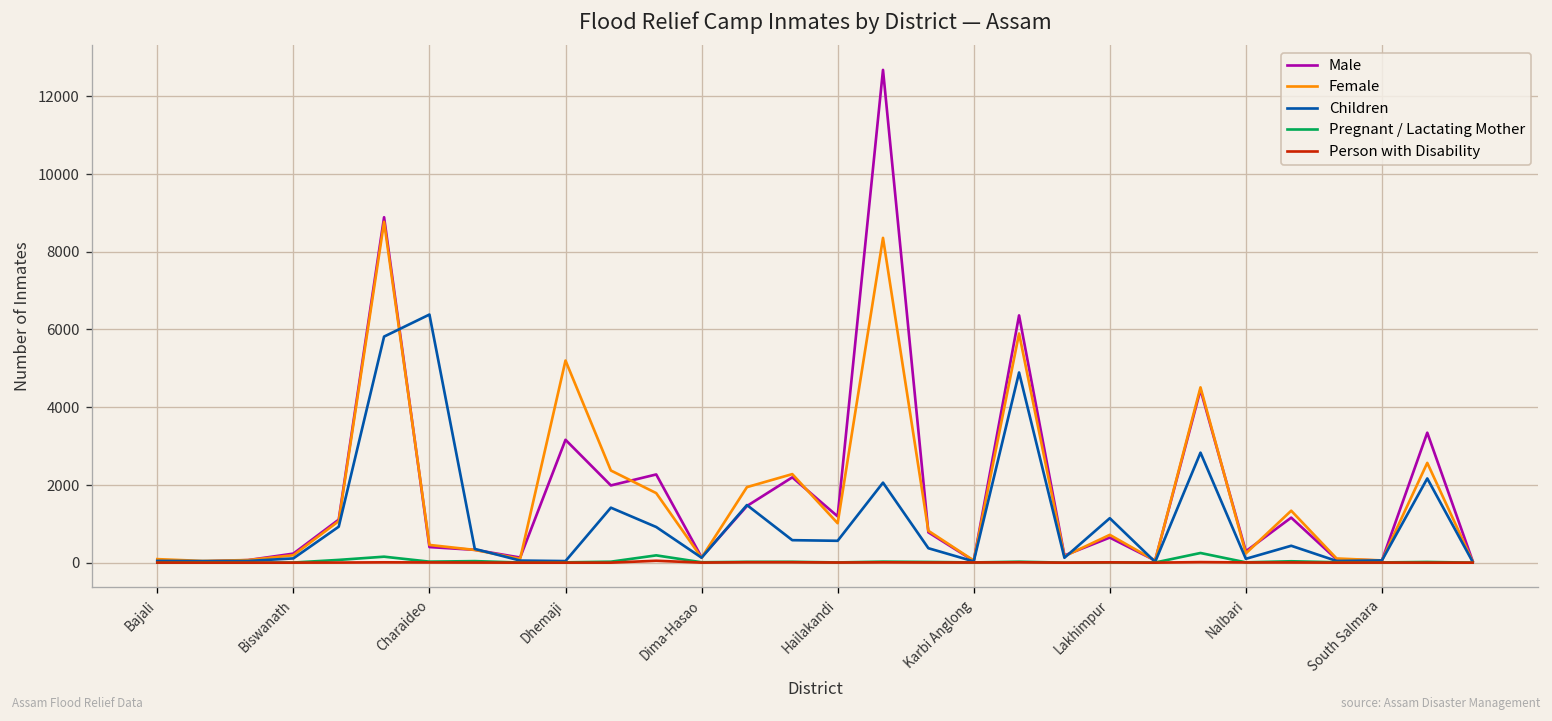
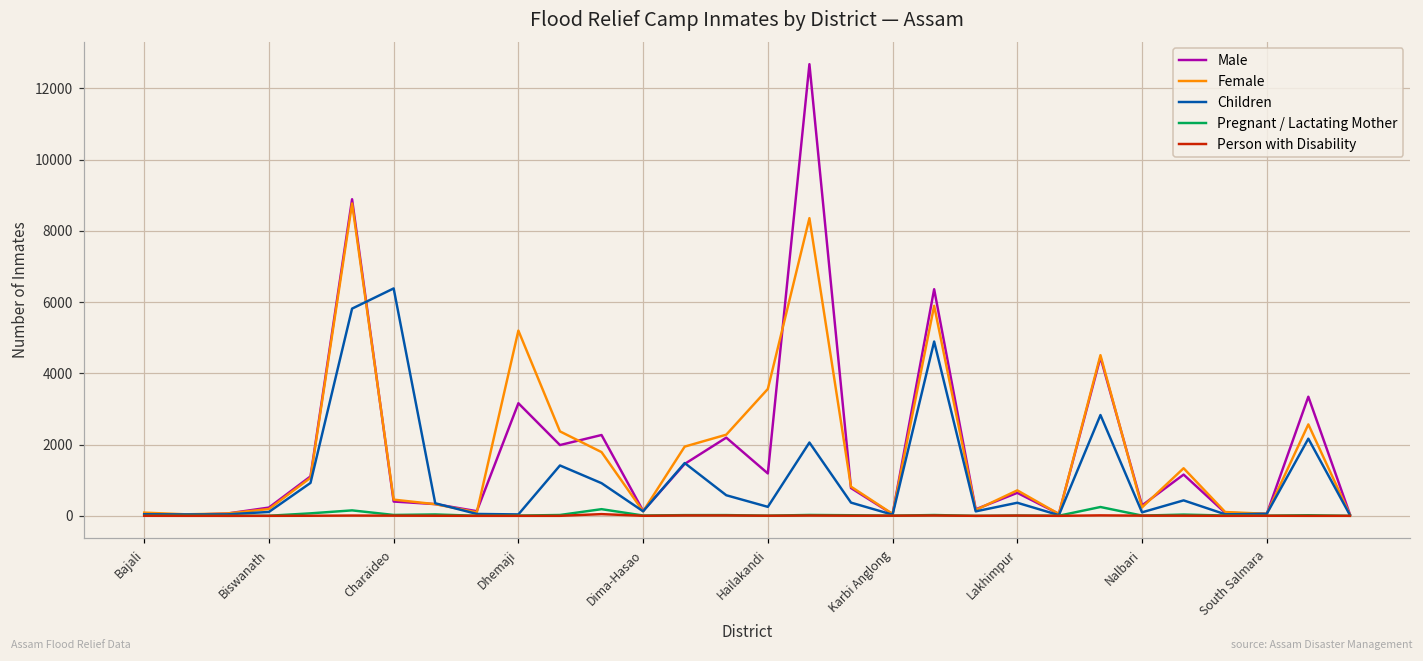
Female, Hailakandi: 1000 -> 3600
Children, Hailakandi: 600 -> 300
Children, Lakhimpur: 1100 -> 400
